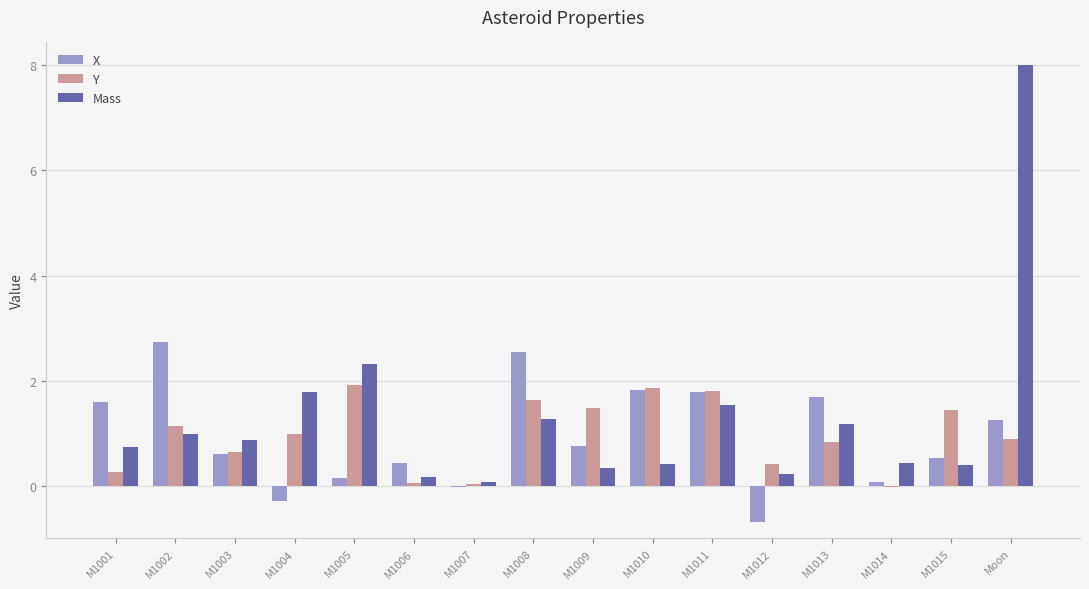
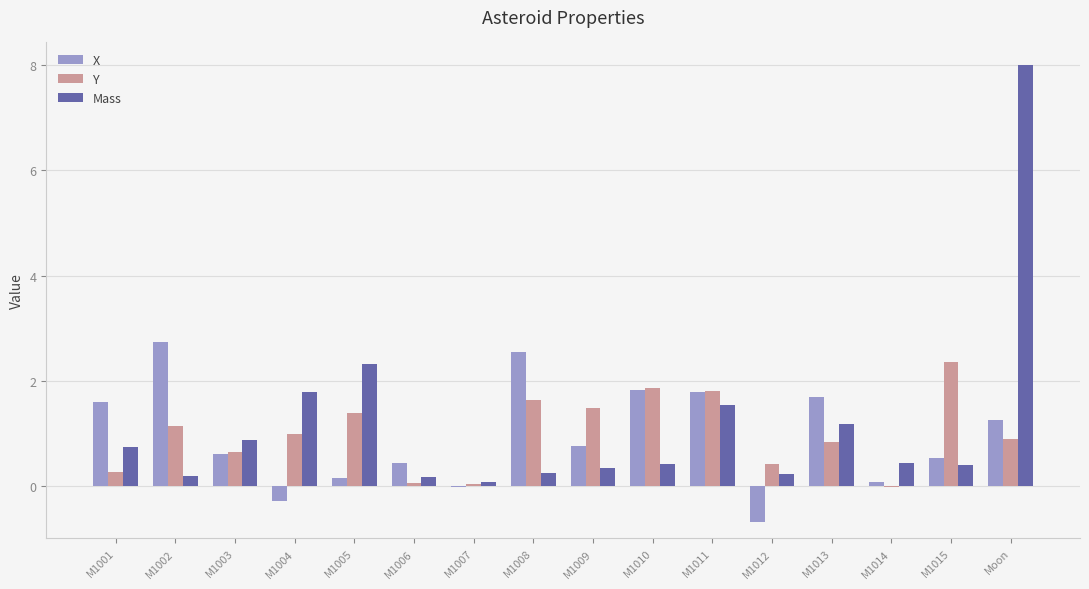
Mass, M1002: 1.0 -> 0.2
Y, M1005: 1.9 -> 1.4
Mass, M1008: 1.3 -> 0.3
Y, M1015: 1.5 -> 2.4
